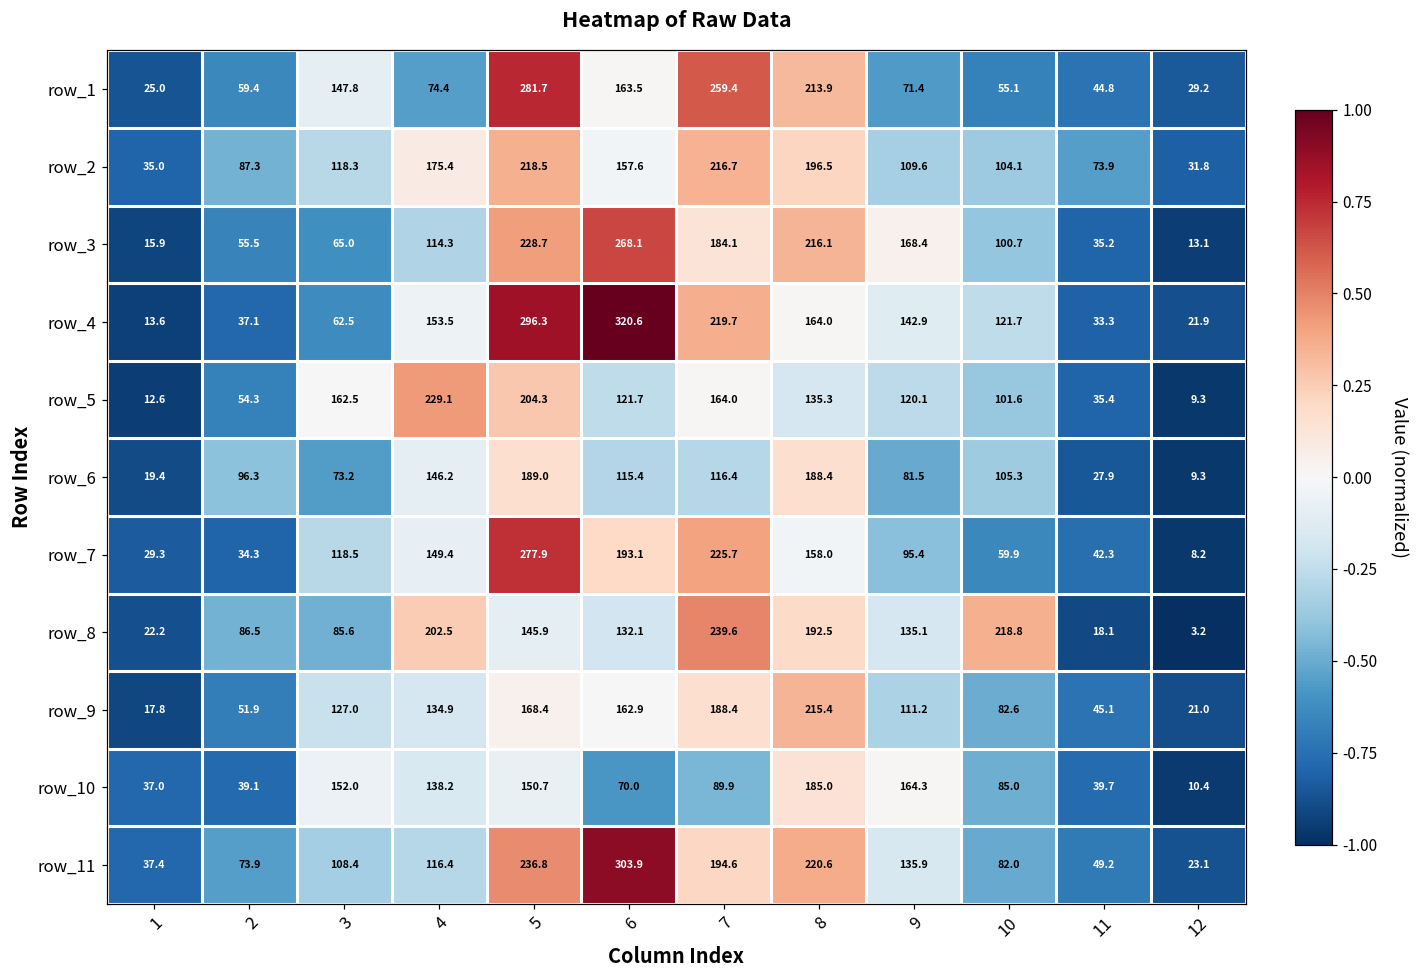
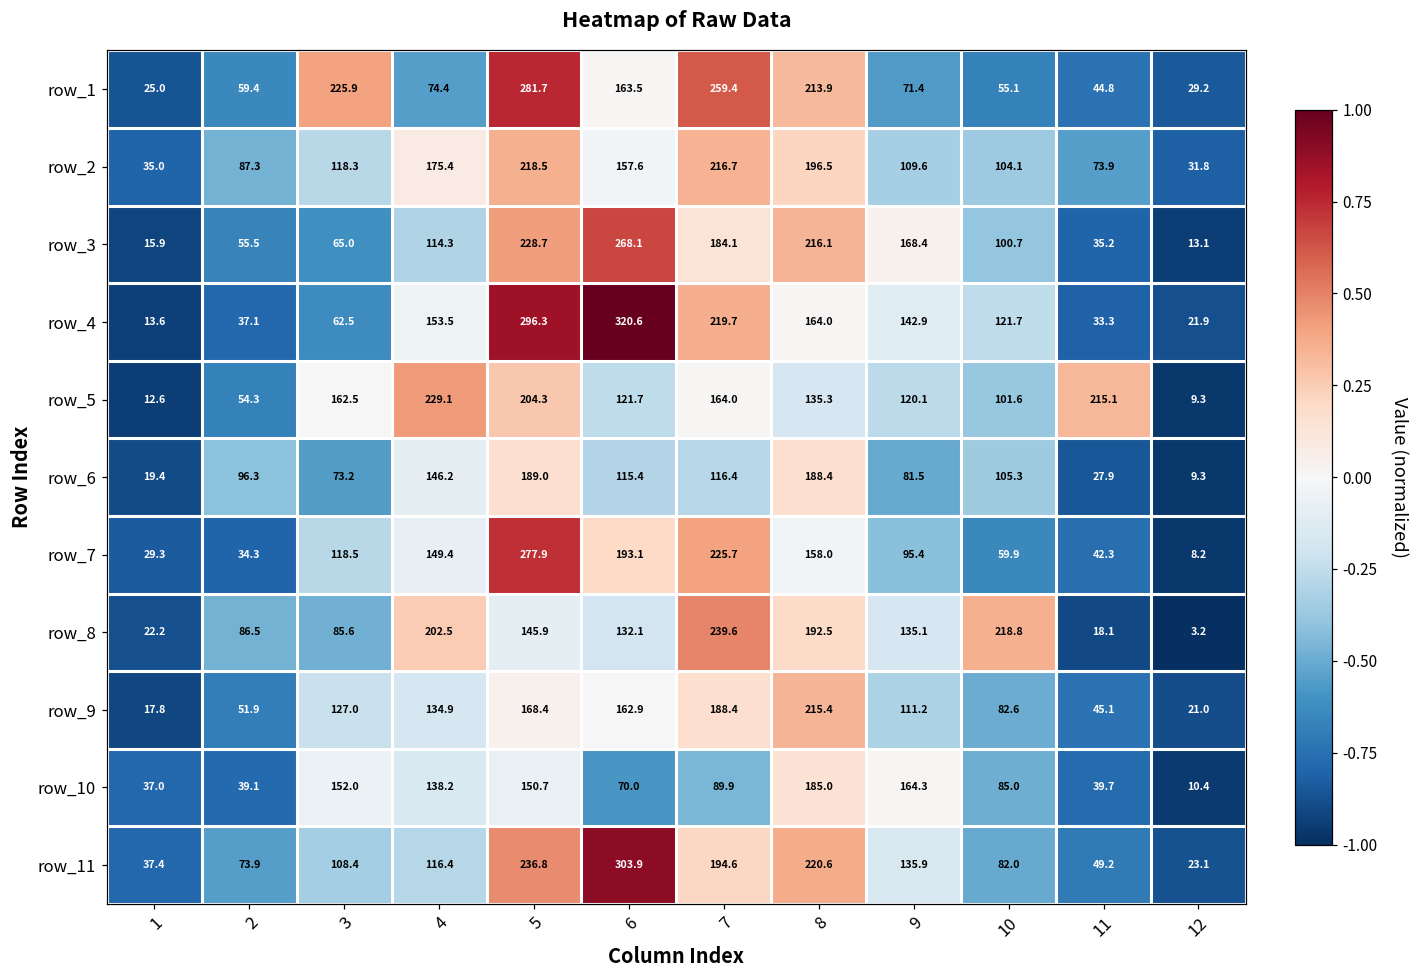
row_1, 3: 147.8 -> 225.9
row_5, 11: 35.4 -> 215.1
